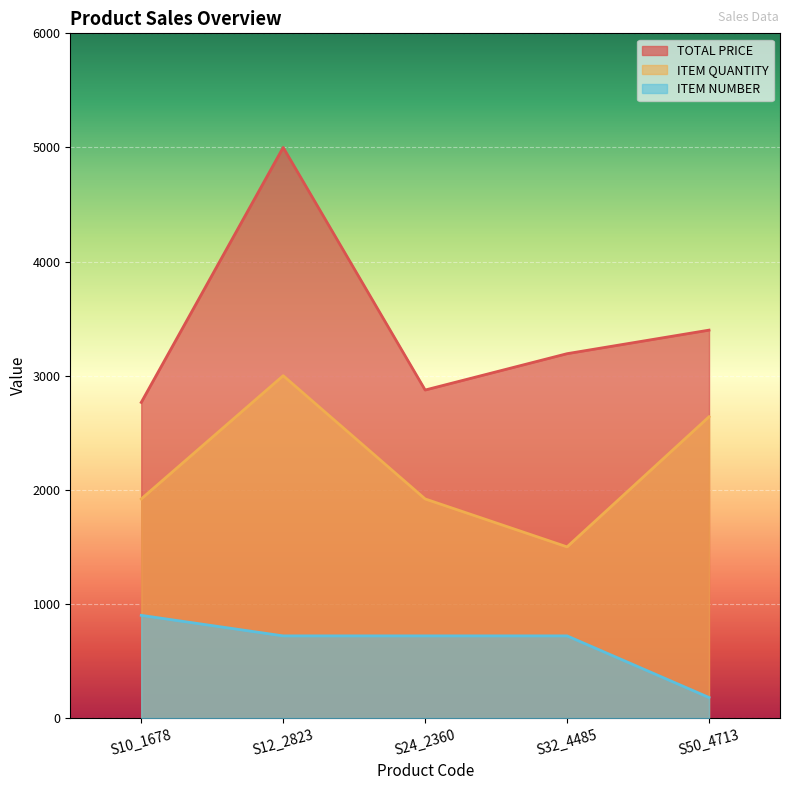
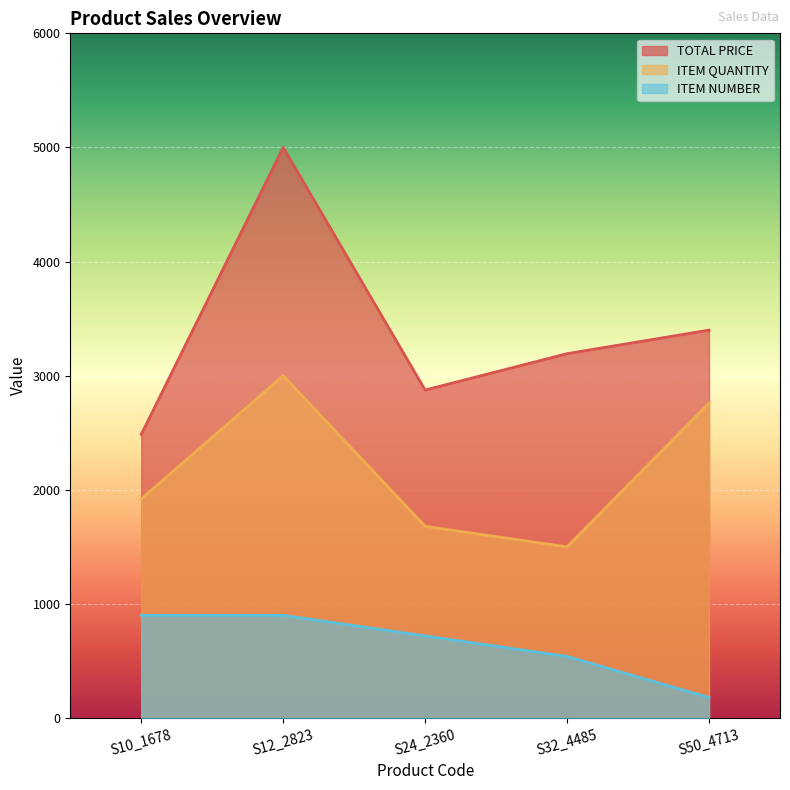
TOTAL PRICE, S10_1678: 2770 -> 2490
ITEM NUMBER, S12_2823: 720 -> 900
ITEM QUANTITY, S24_2360: 1920 -> 1680
ITEM NUMBER, S32_4485: 720 -> 540
ITEM QUANTITY, S50_4713: 2640 -> 2760
